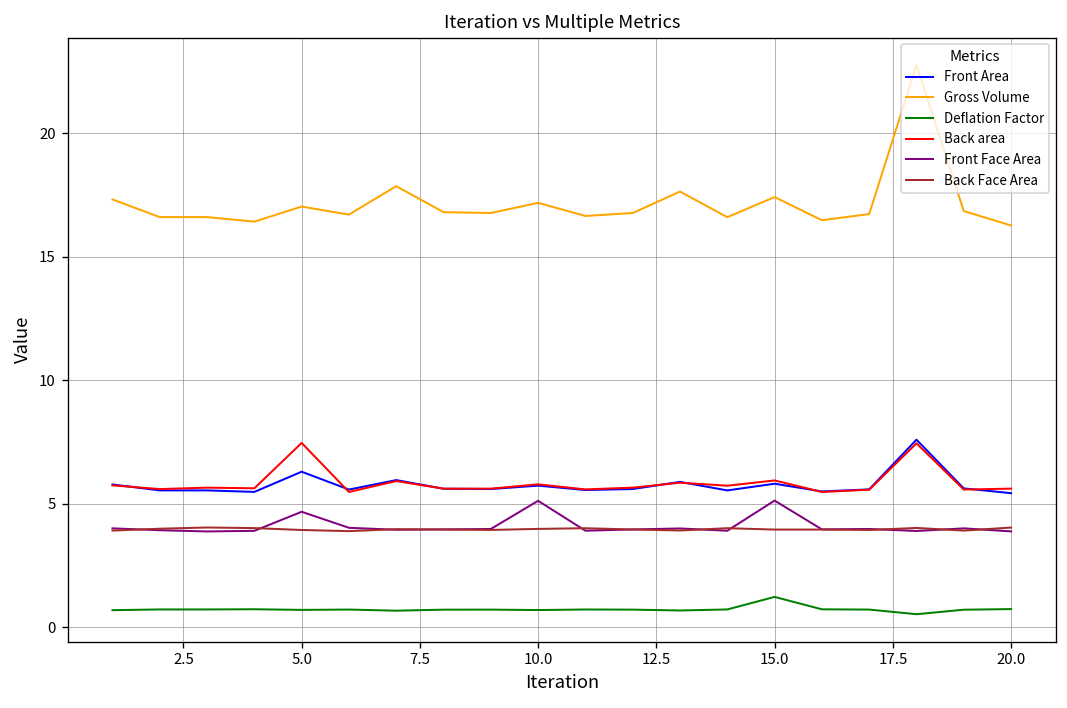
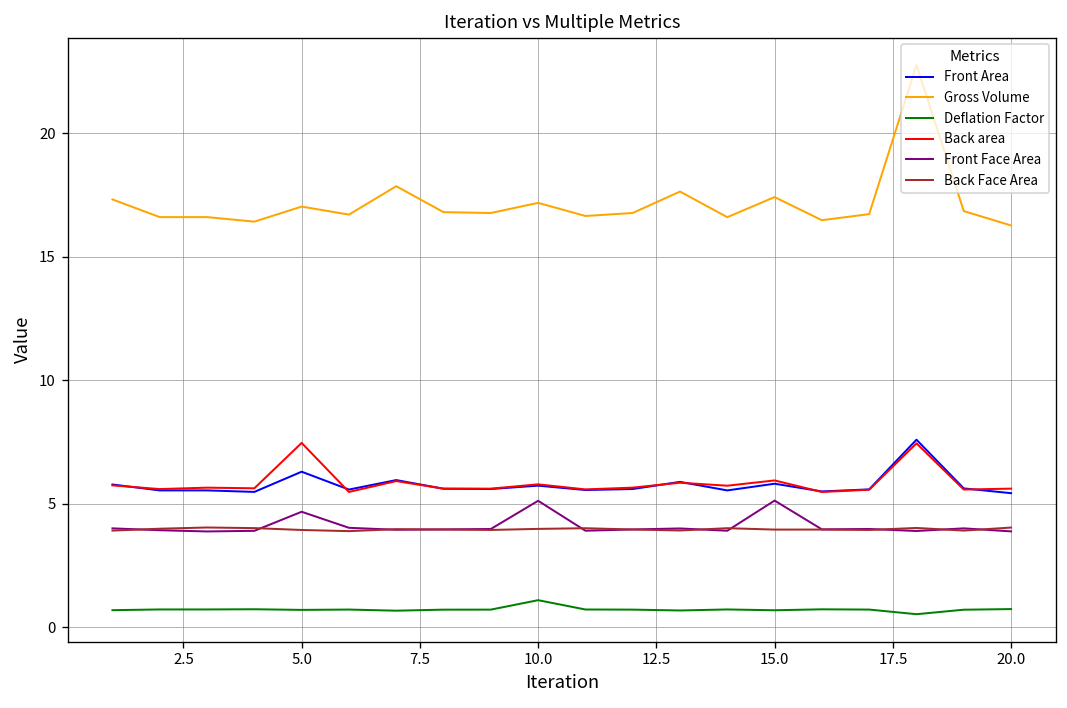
Deflation Factor, 10.0: 0.7 -> 1.1
Deflation Factor, 15.0: 1.2 -> 0.7
